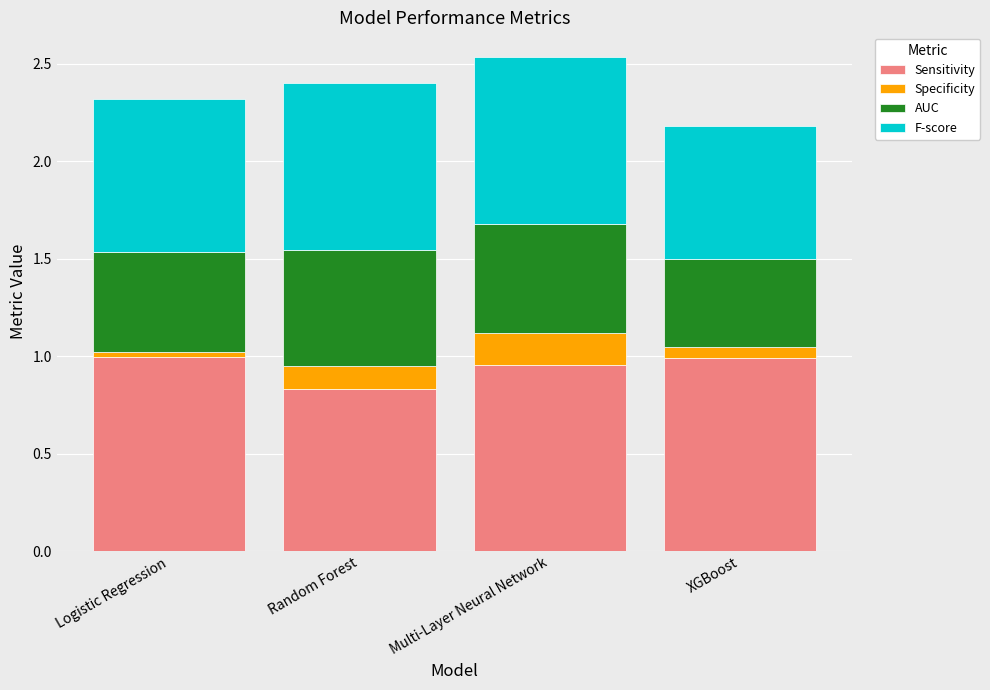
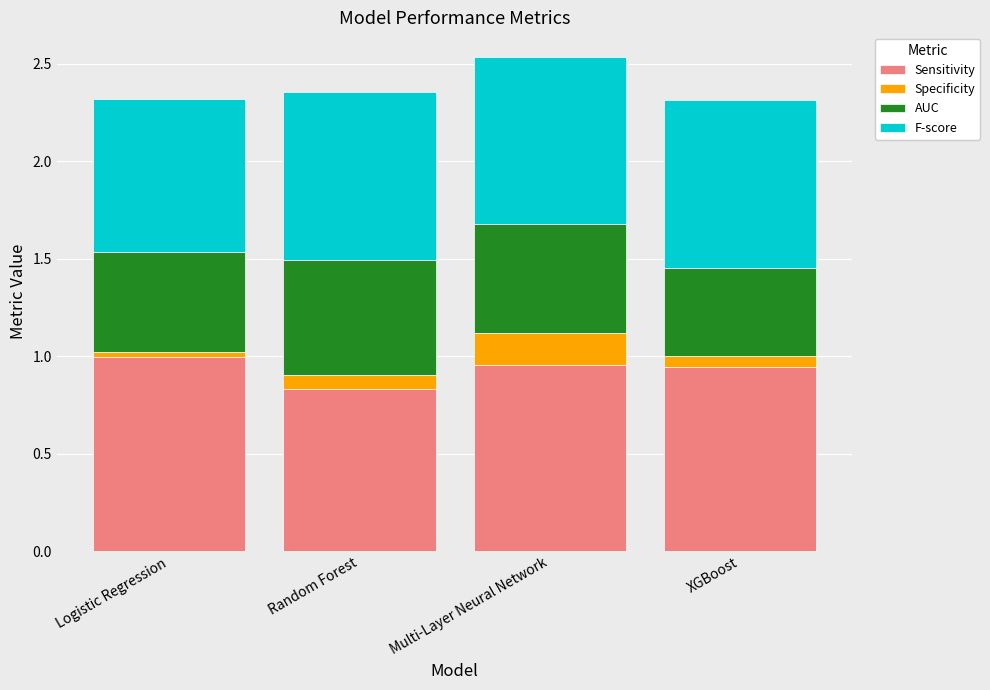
Specificity, Random Forest: 0.12 -> 0.07
Sensitivity, XGBoost: 0.99 -> 0.95
F-score, XGBoost: 0.68 -> 0.86
